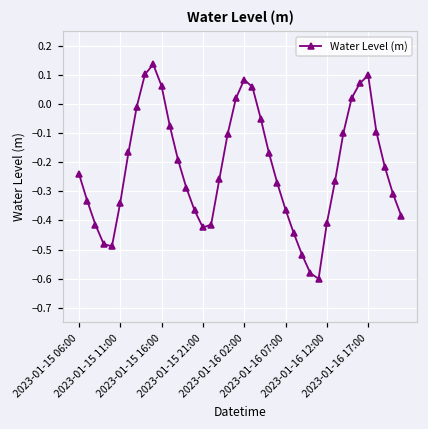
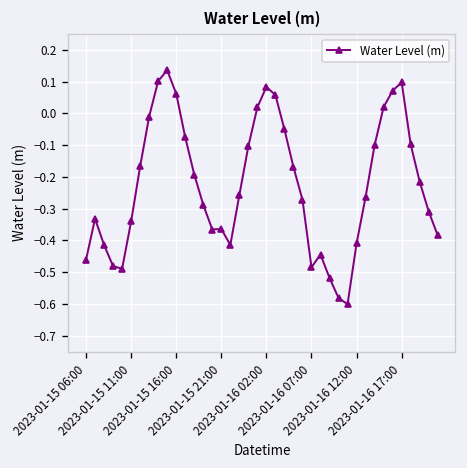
2023-01-15 06:00: -0.24 -> -0.46
2023-01-15 21:00: -0.42 -> -0.36
2023-01-16 07:00: -0.36 -> -0.48
